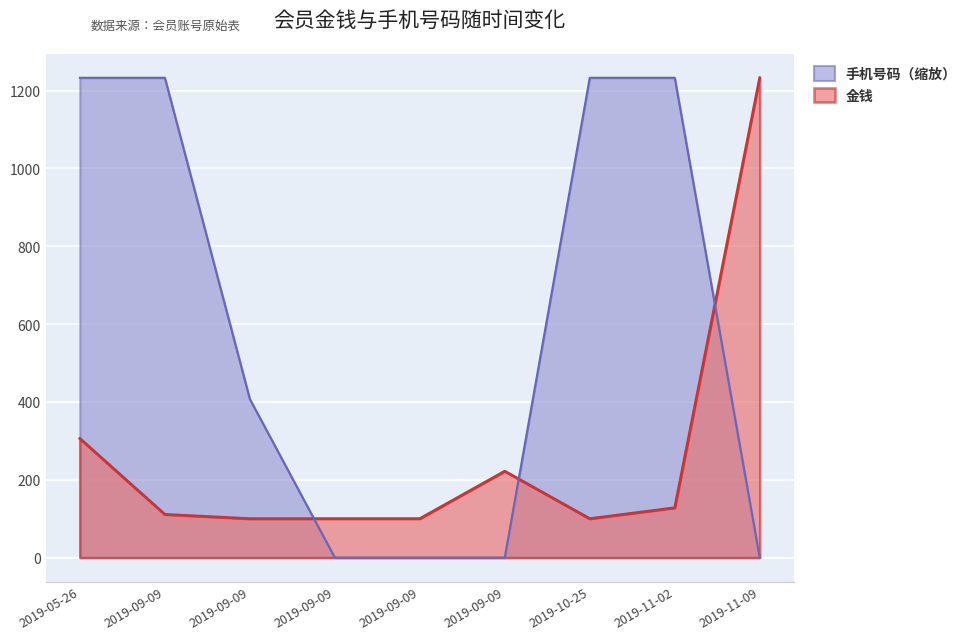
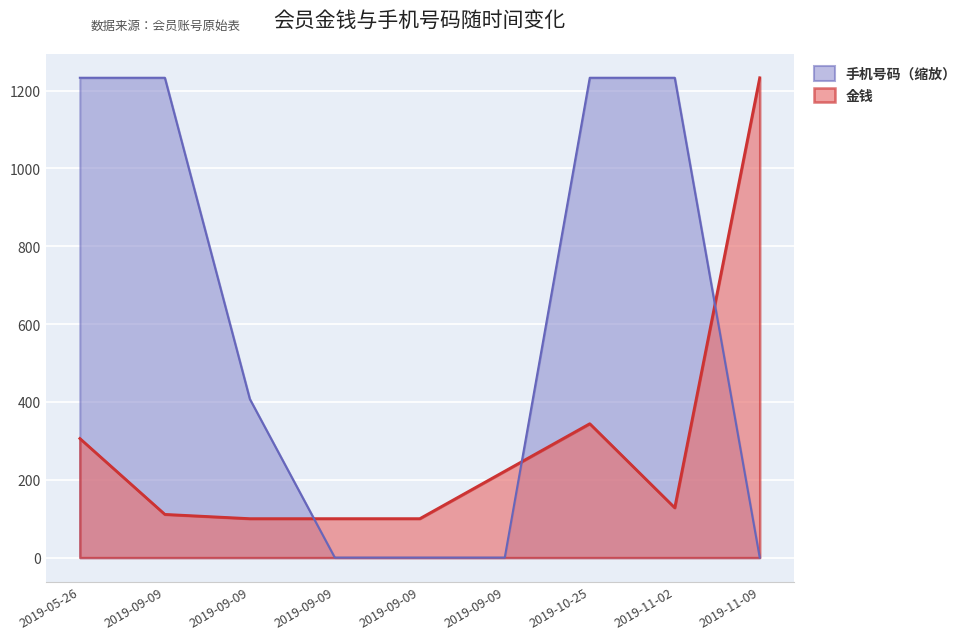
金钱, 2019-10-25: 100 -> 340
